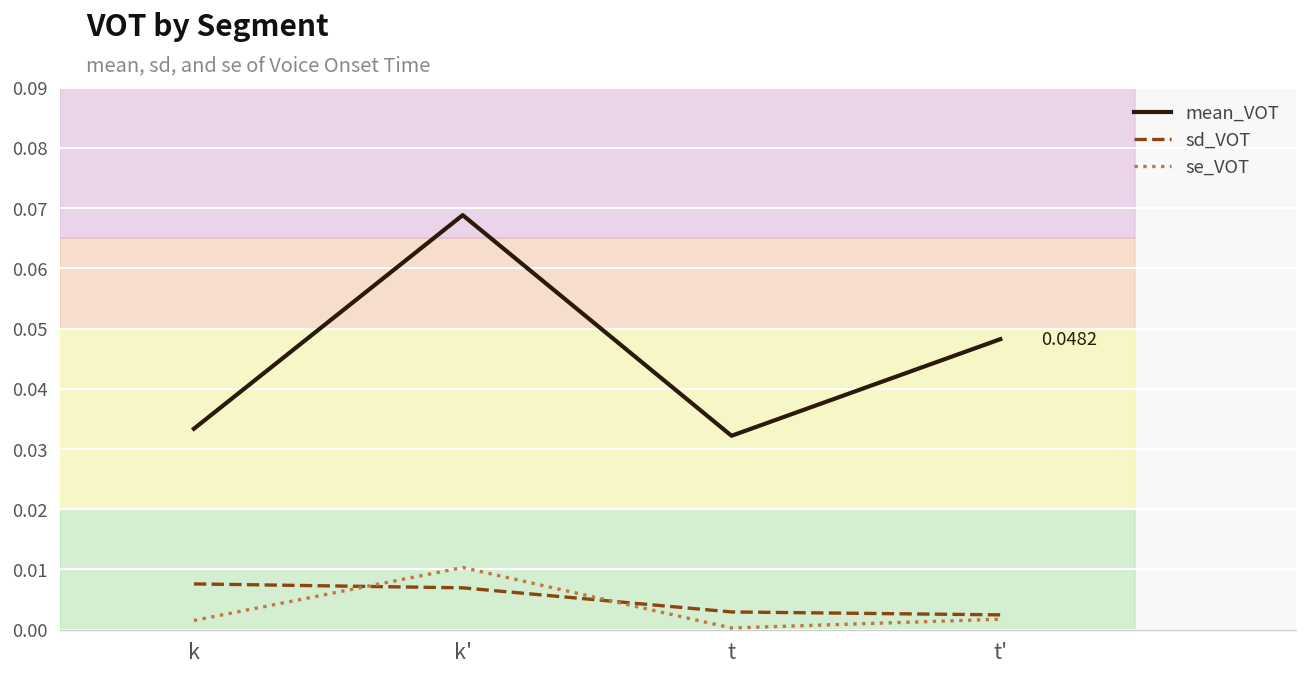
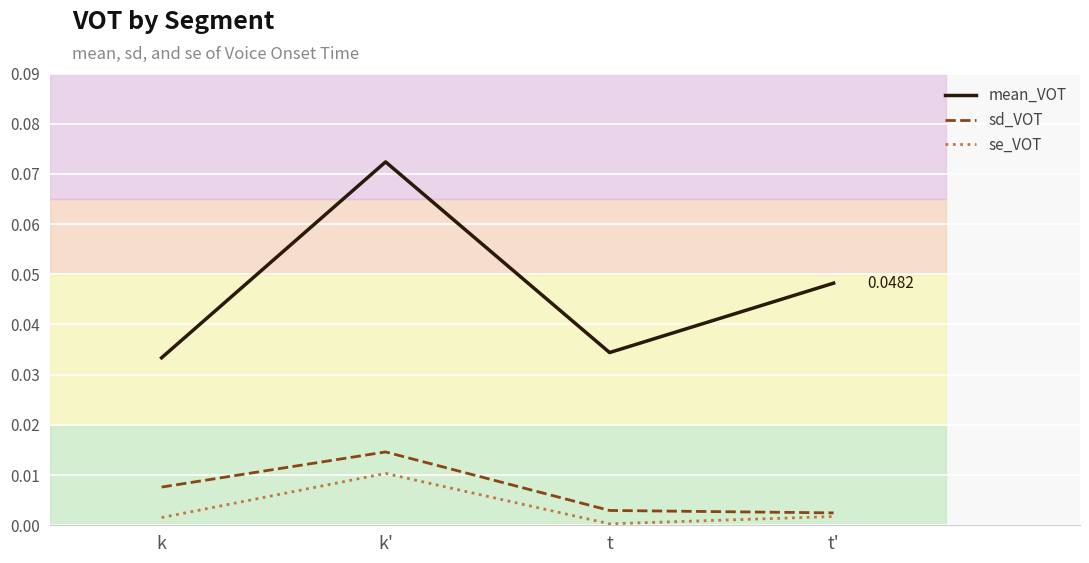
mean_VOT, k': 0.069 -> 0.072
sd_VOT, k': 0.007 -> 0.015
mean_VOT, t: 0.032 -> 0.034
